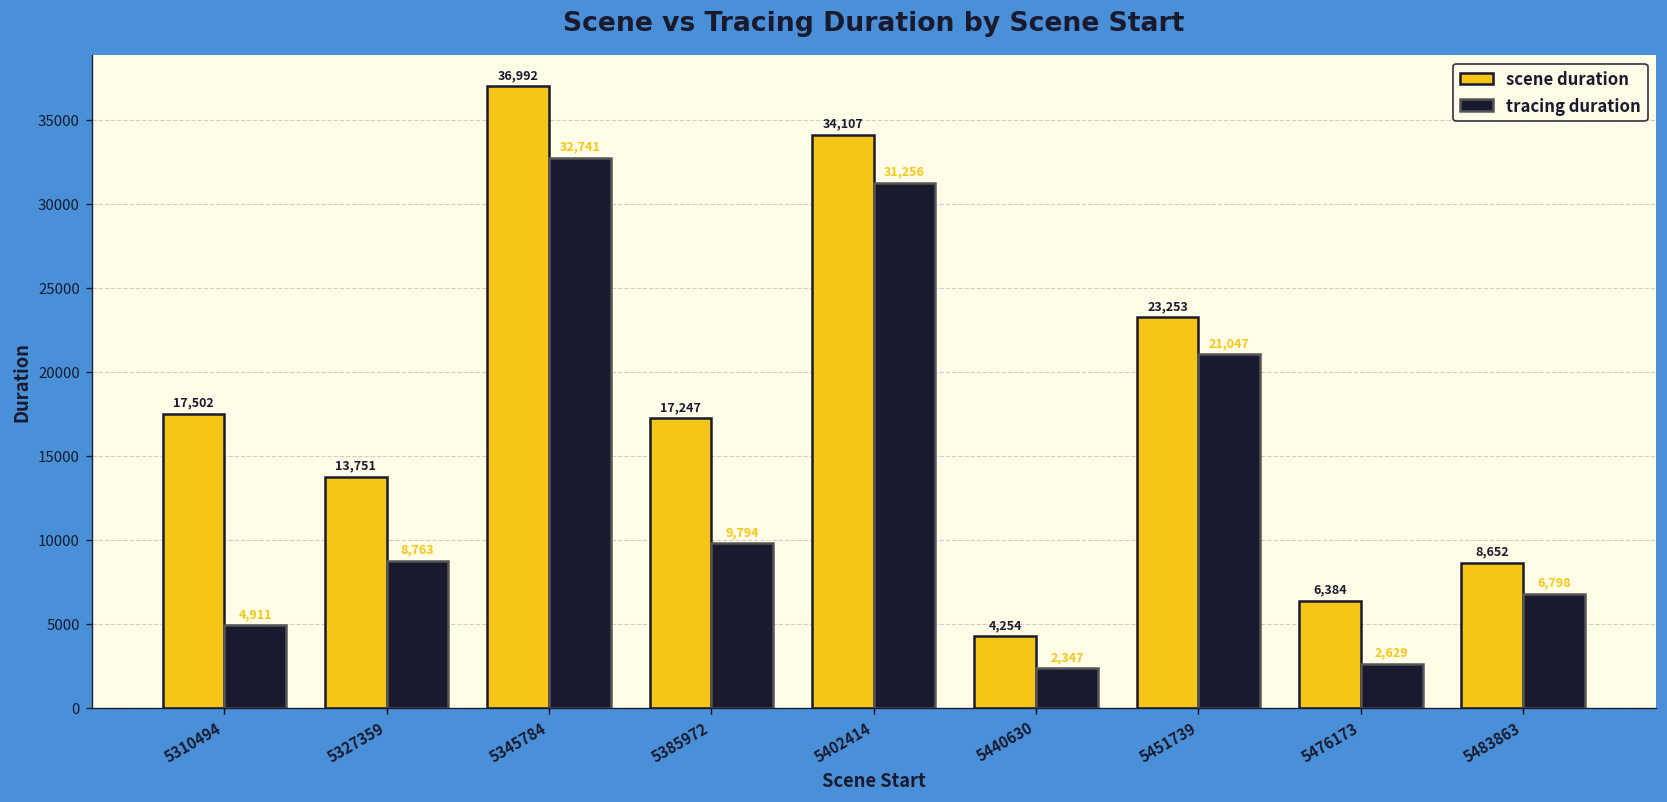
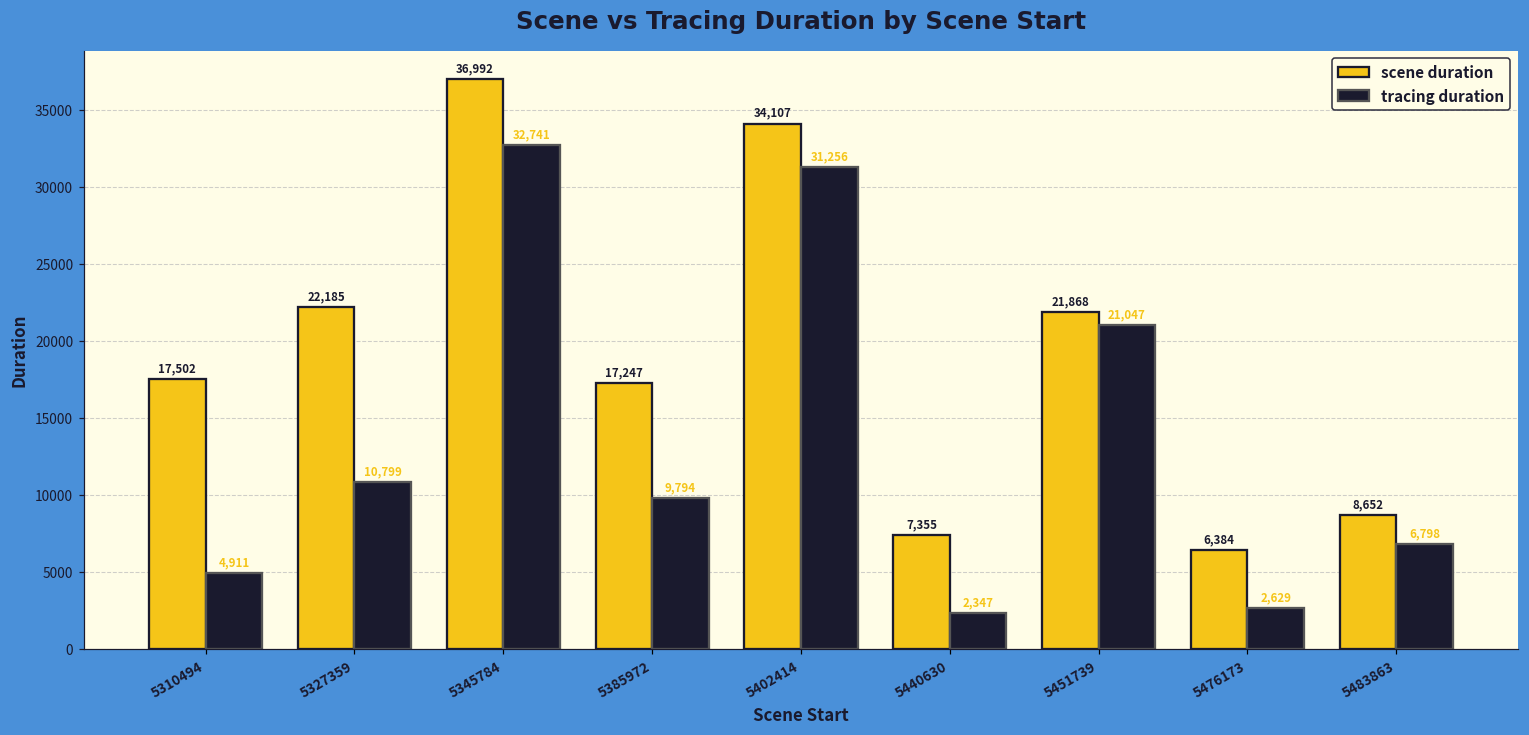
scene duration, 5327359: 13,751 -> 22,185
tracing duration, 5327359: 8,763 -> 10,799
scene duration, 5440630: 4,254 -> 7,355
scene duration, 5451739: 23,253 -> 21,868
